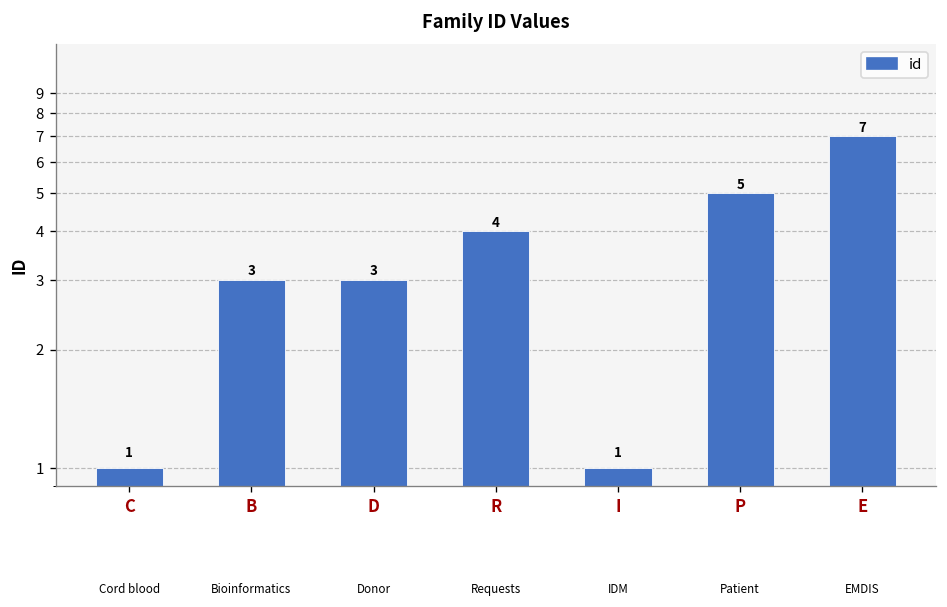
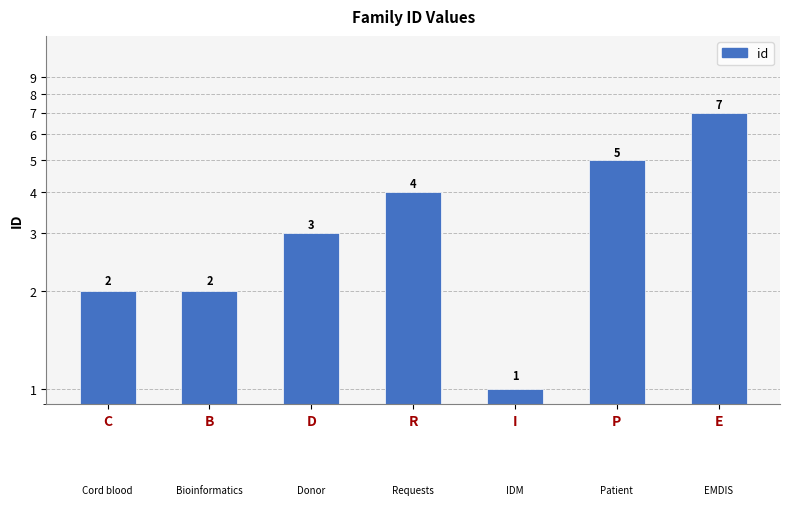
C: 1 -> 2
B: 3 -> 2
